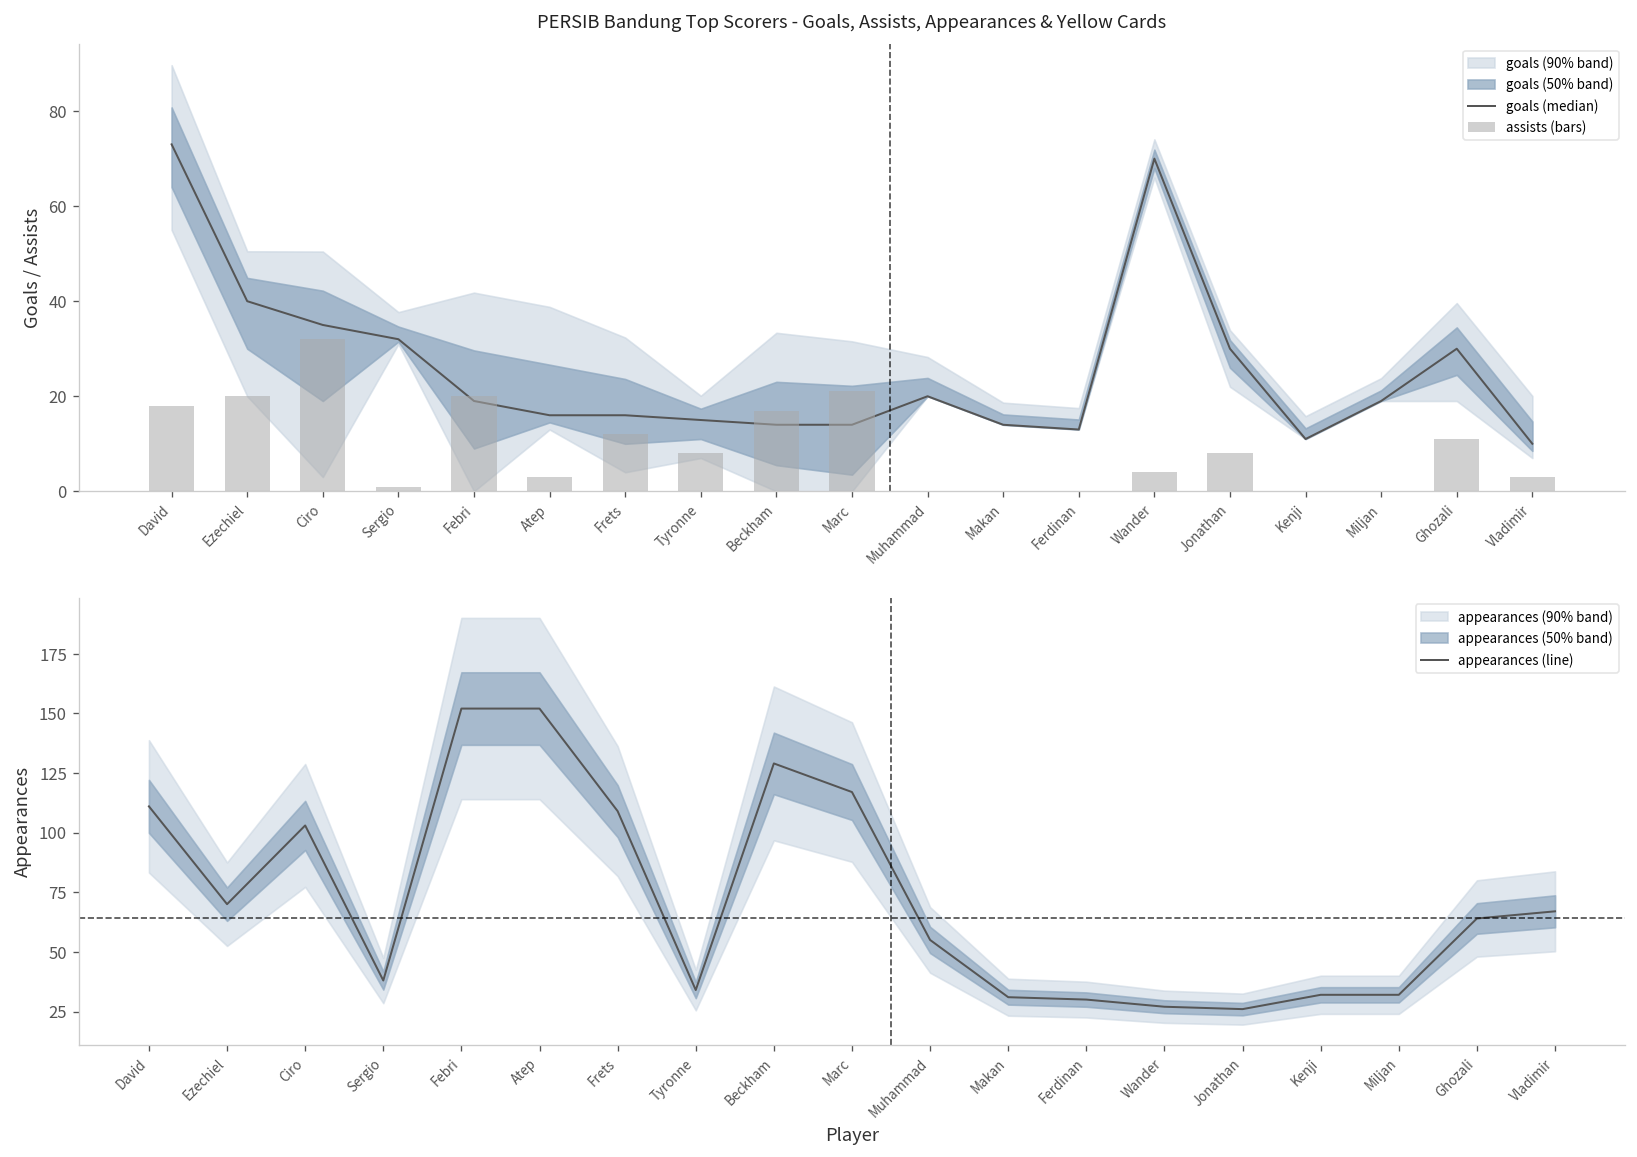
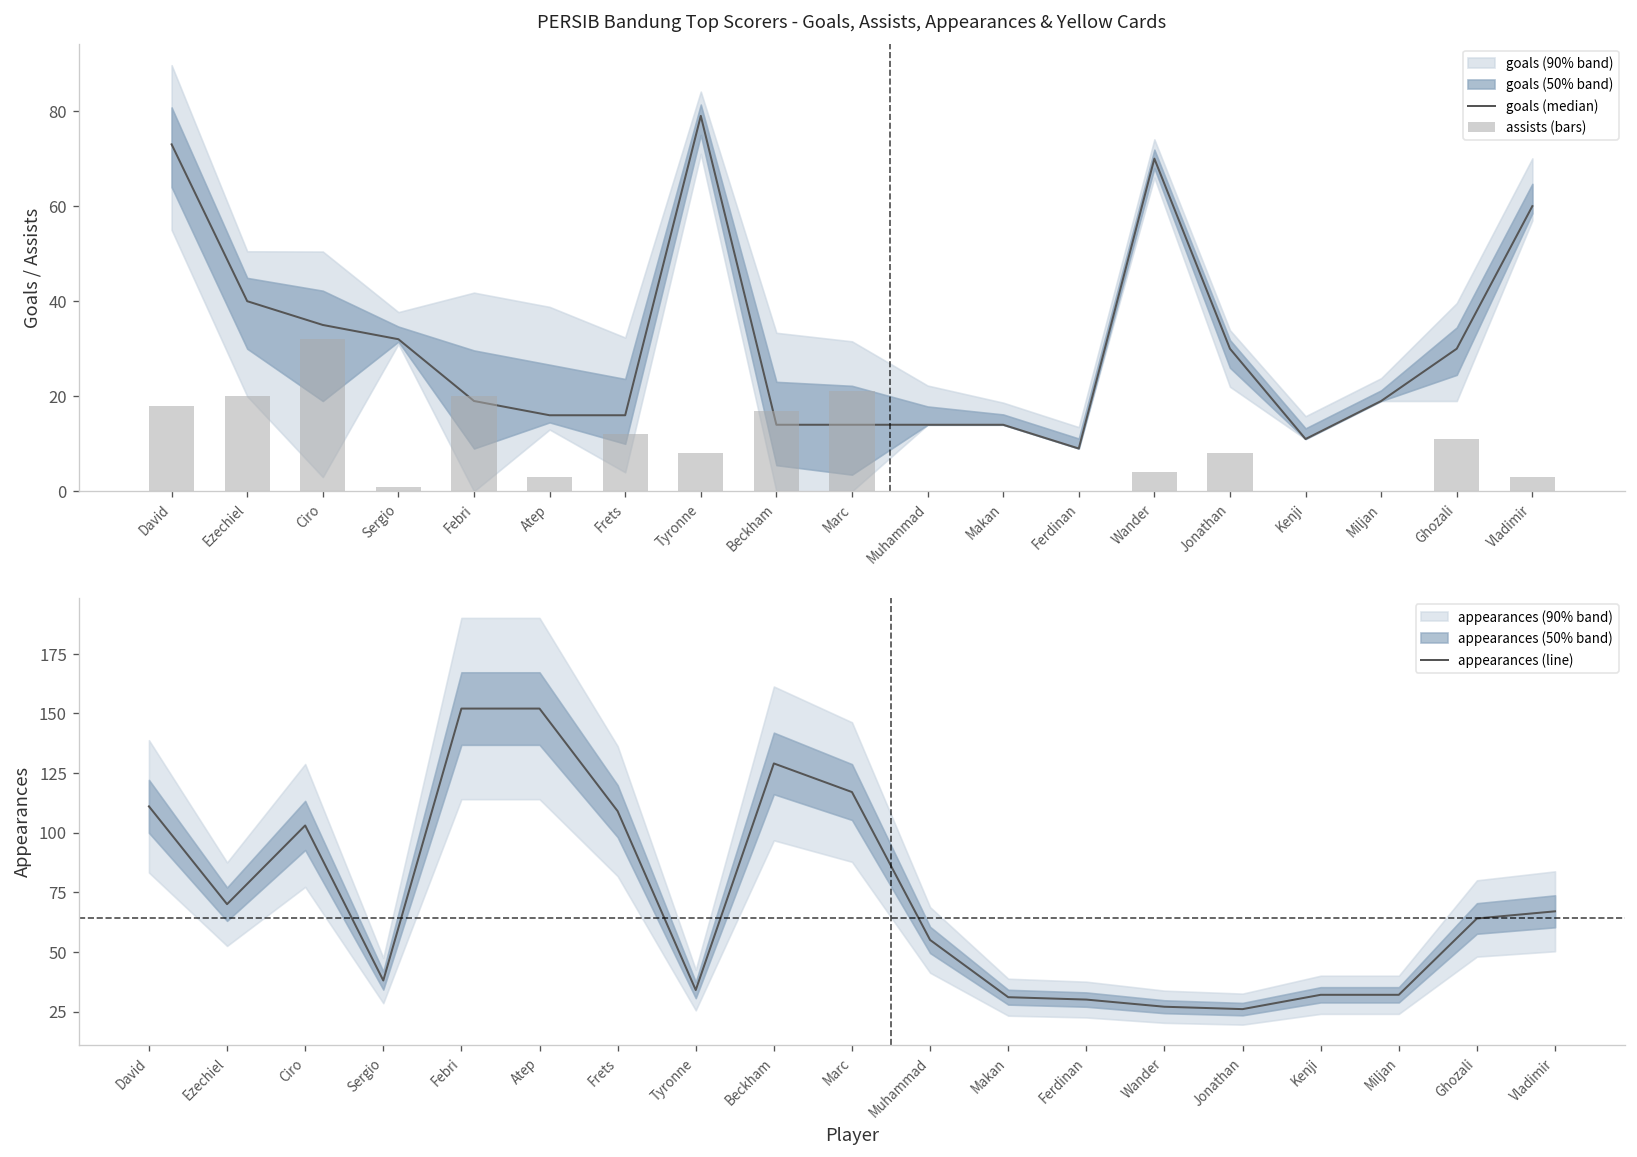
PERSIB Bandung Top Scorers - Goals, Assists, Appearances & Yellow Cards, goals (median), Tyronne: 15 -> 79
PERSIB Bandung Top Scorers - Goals, Assists, Appearances & Yellow Cards, goals (median), Muhammad: 20 -> 14
PERSIB Bandung Top Scorers - Goals, Assists, Appearances & Yellow Cards, goals (median), Ferdinan: 13 -> 9
PERSIB Bandung Top Scorers - Goals, Assists, Appearances & Yellow Cards, goals (median), Vladimir: 10 -> 60
